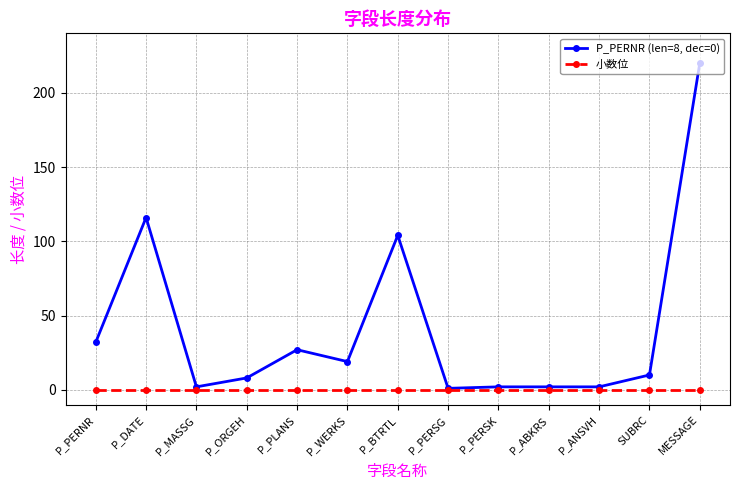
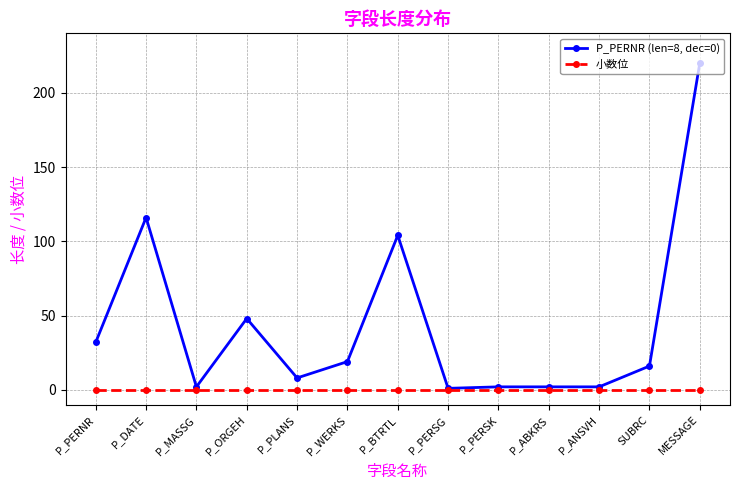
P_PERNR (len=8, dec=0), P_ORGEH: 8 -> 48
P_PERNR (len=8, dec=0), P_PLANS: 27 -> 8
P_PERNR (len=8, dec=0), SUBRC: 10 -> 16
